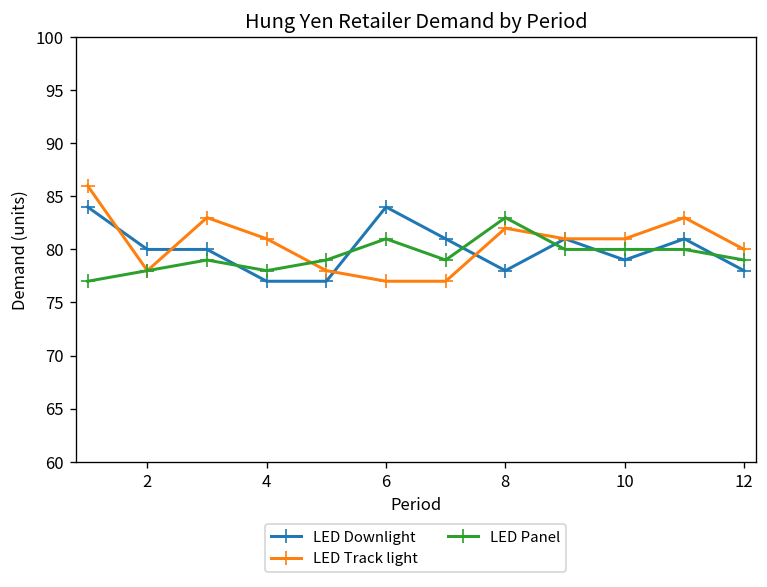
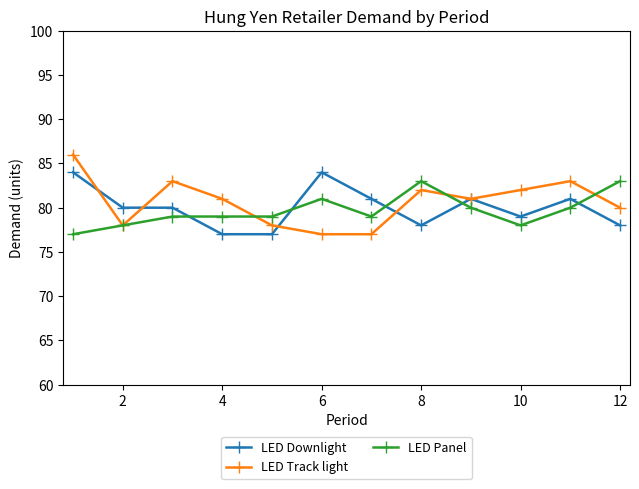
LED Panel, 4: 78 -> 79
LED Track light, 10: 81 -> 82
LED Panel, 10: 80 -> 78
LED Panel, 12: 79 -> 83
